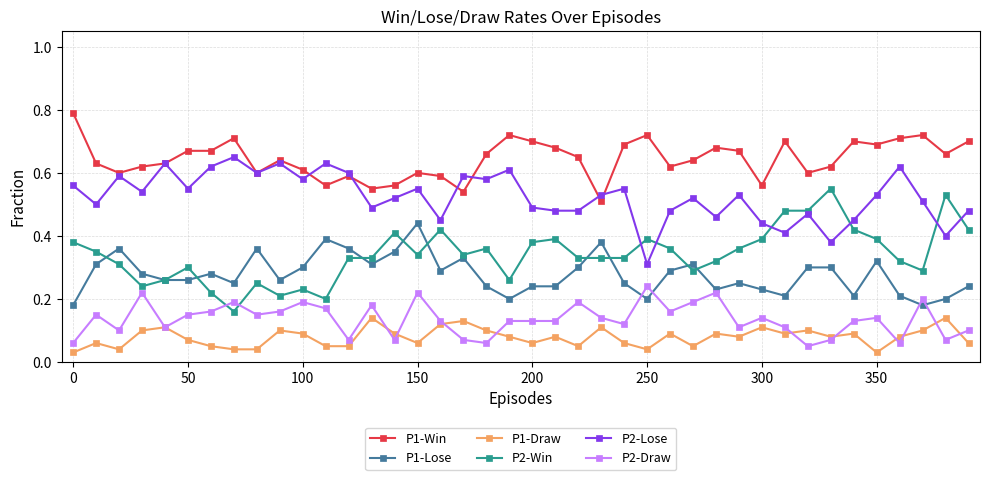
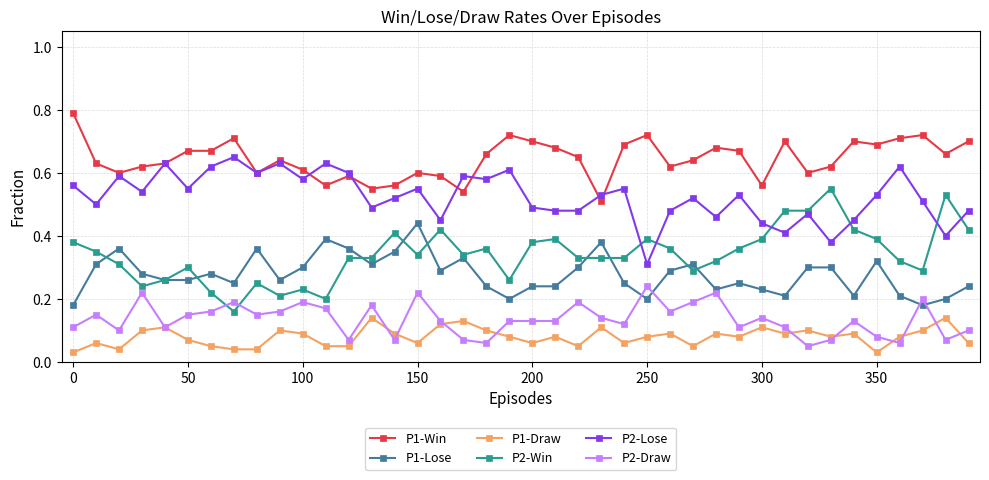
P2-Draw, 0: 0.06 -> 0.11
P1-Draw, 250: 0.04 -> 0.08
P2-Draw, 350: 0.14 -> 0.08
